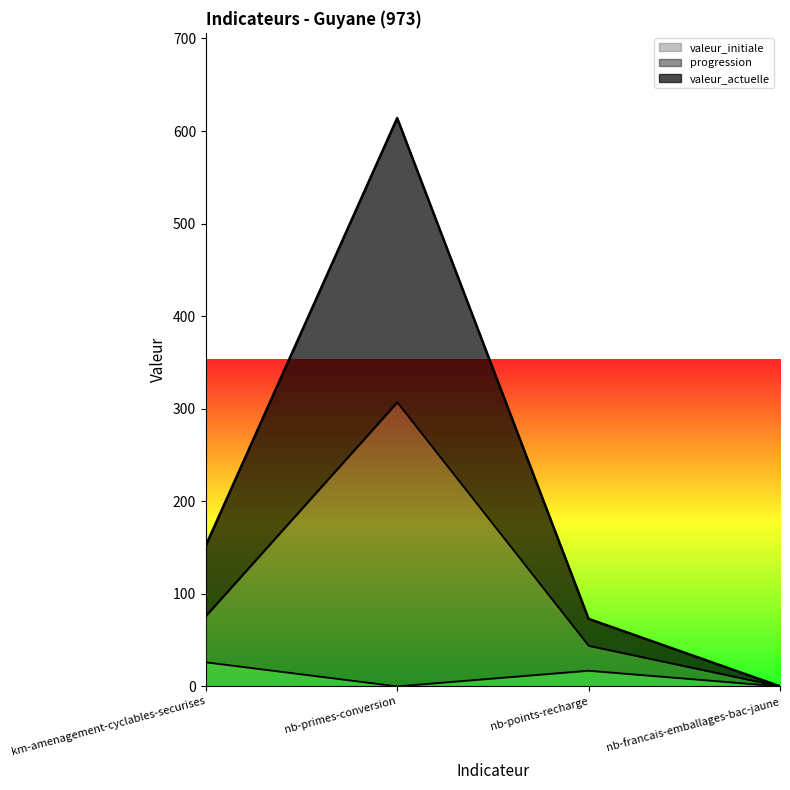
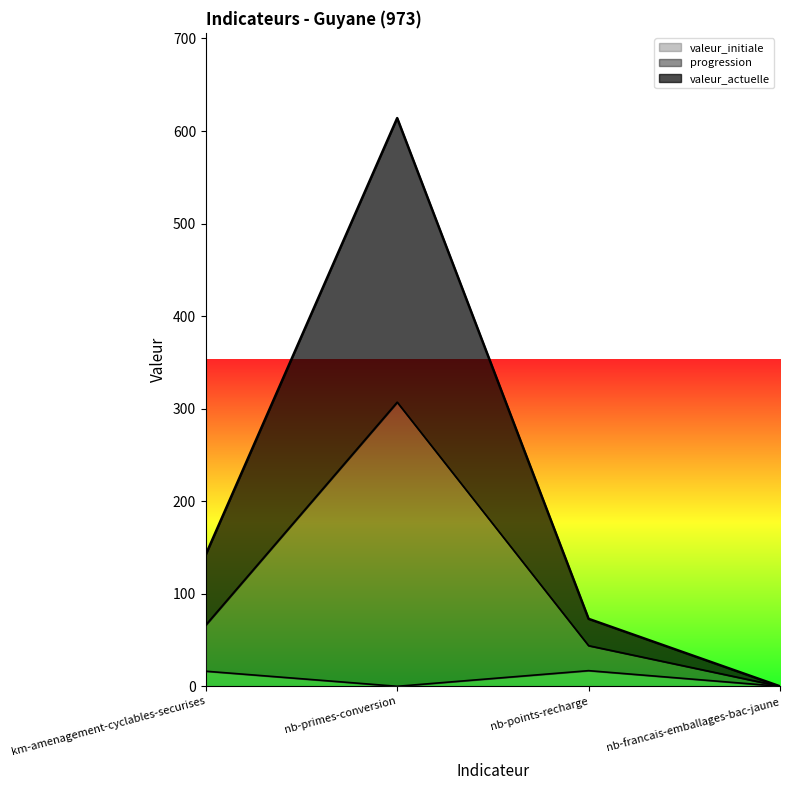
valeur_initiale, km-amenagement-cyclables-securises: 30 -> 20
